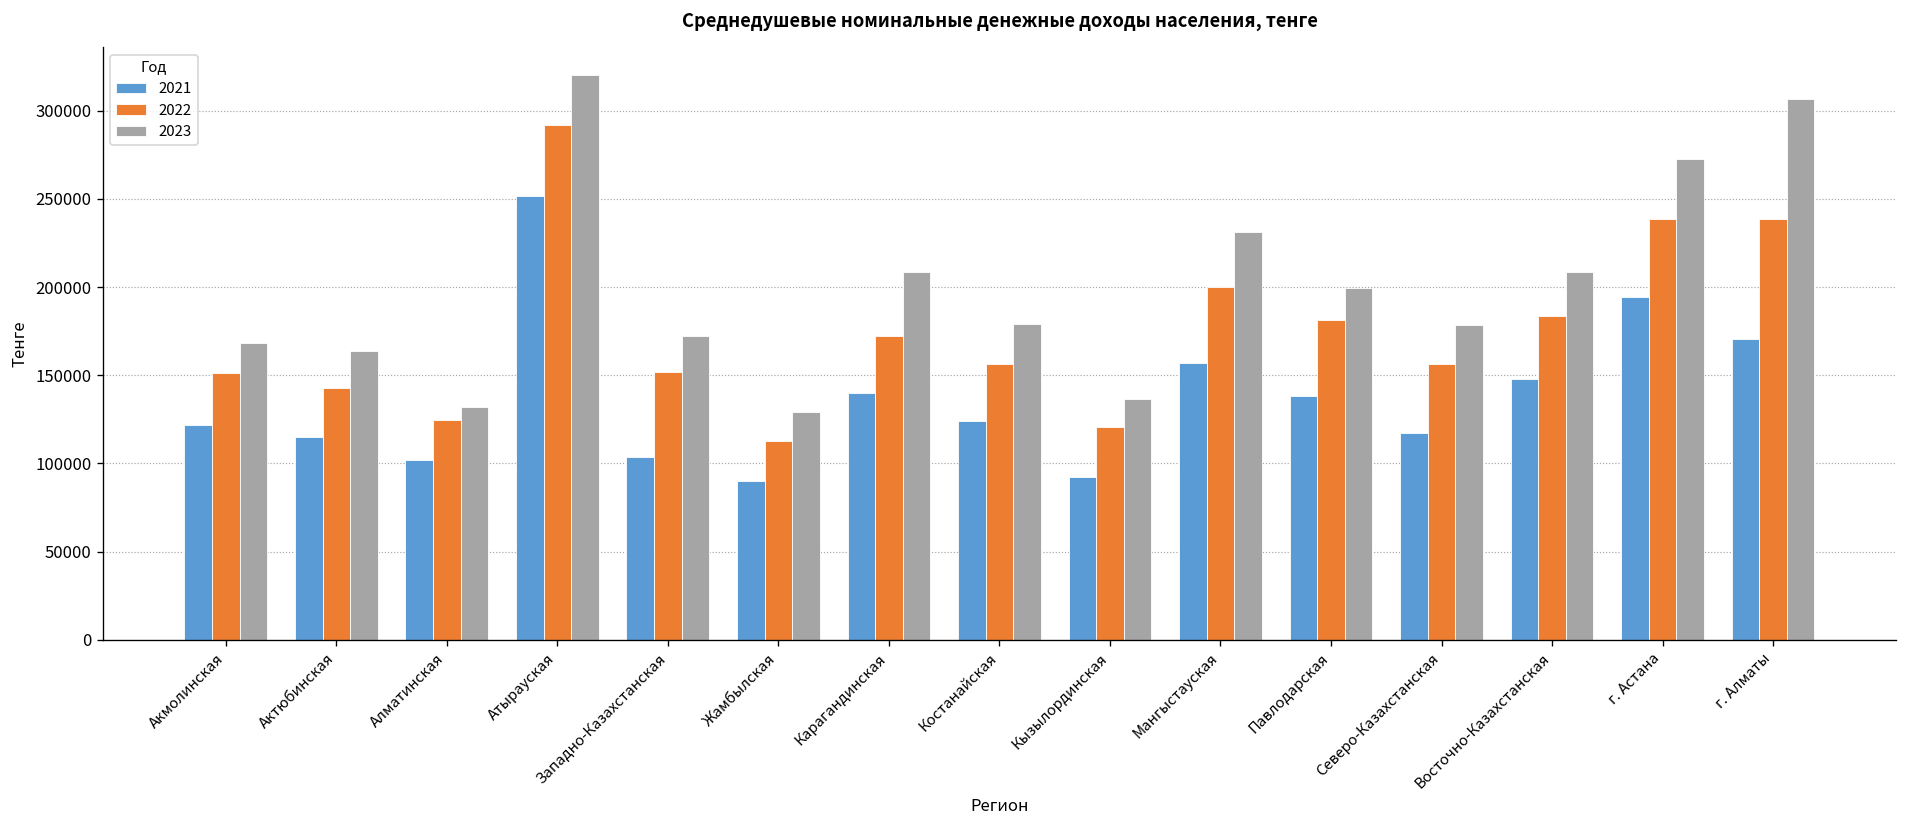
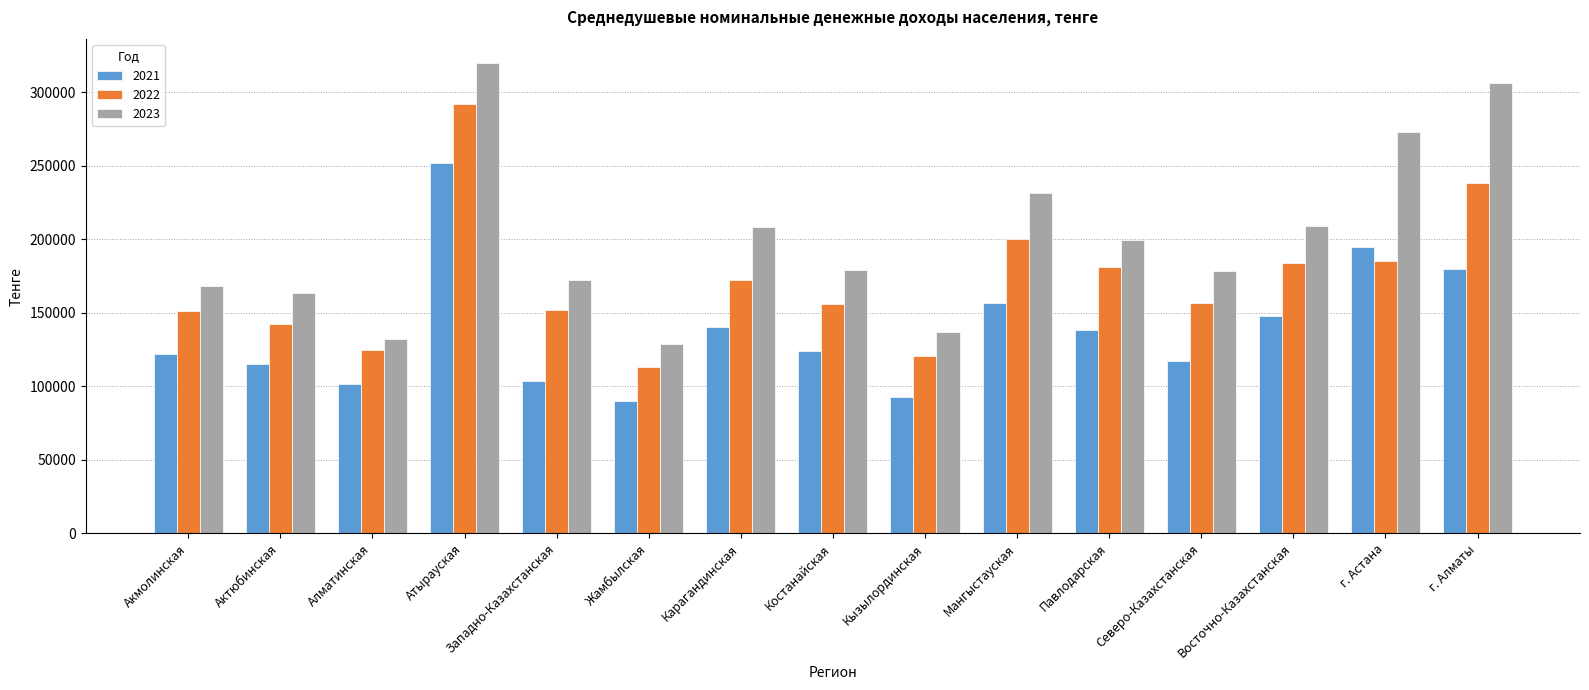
2022, г. Астана: 239000 -> 185000
2021, г. Алматы: 171000 -> 180000
